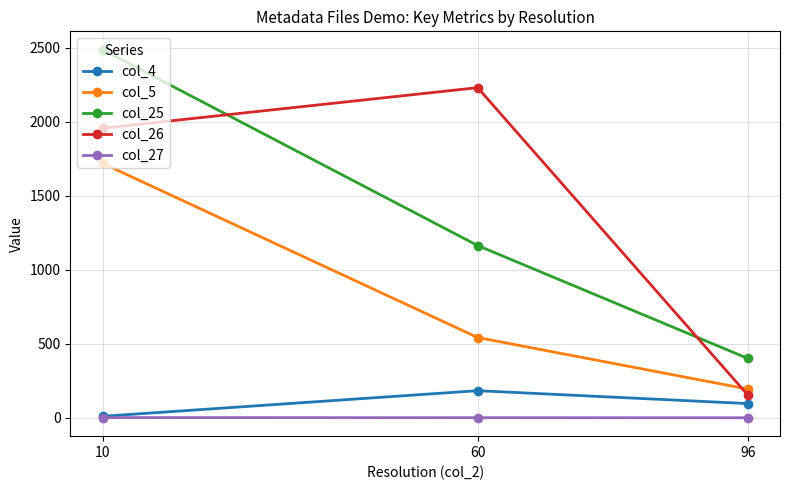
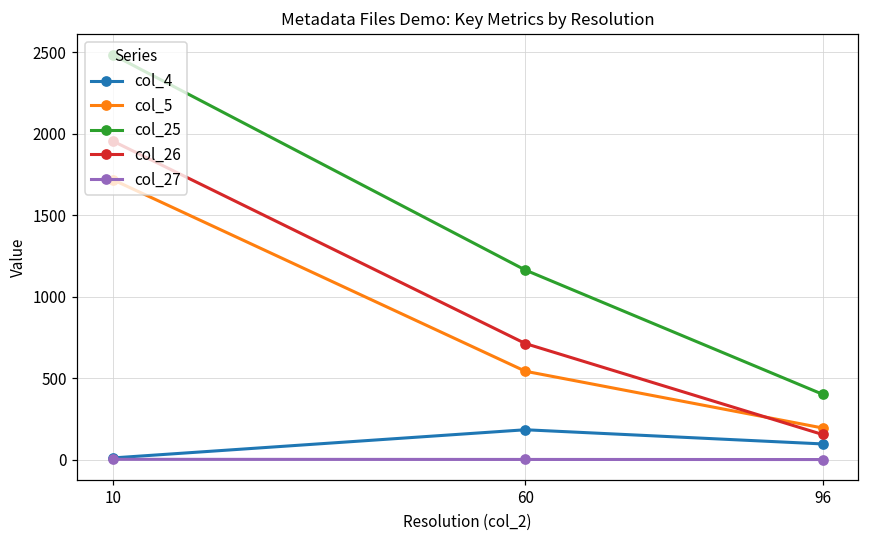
col_26, 60: 2230 -> 710
